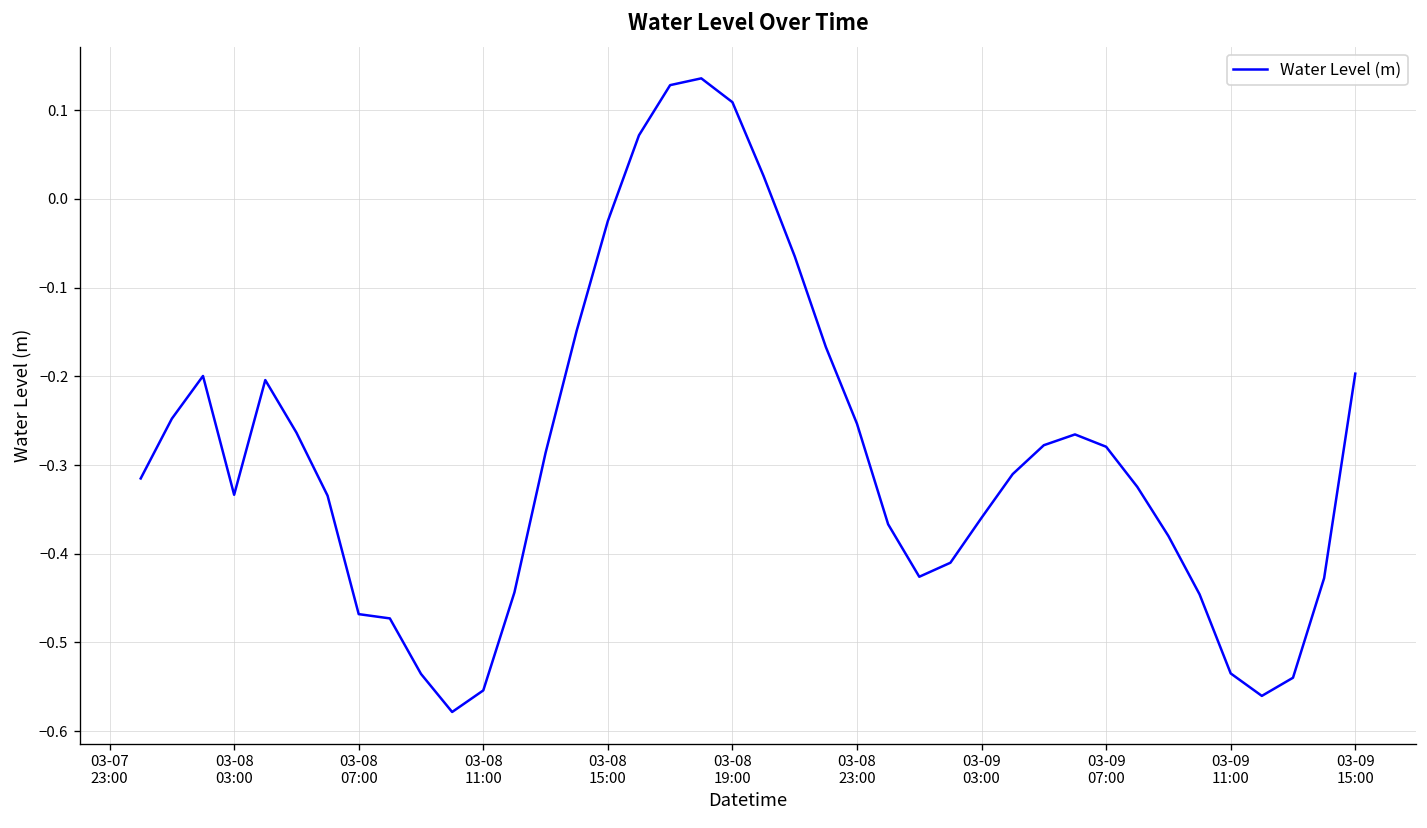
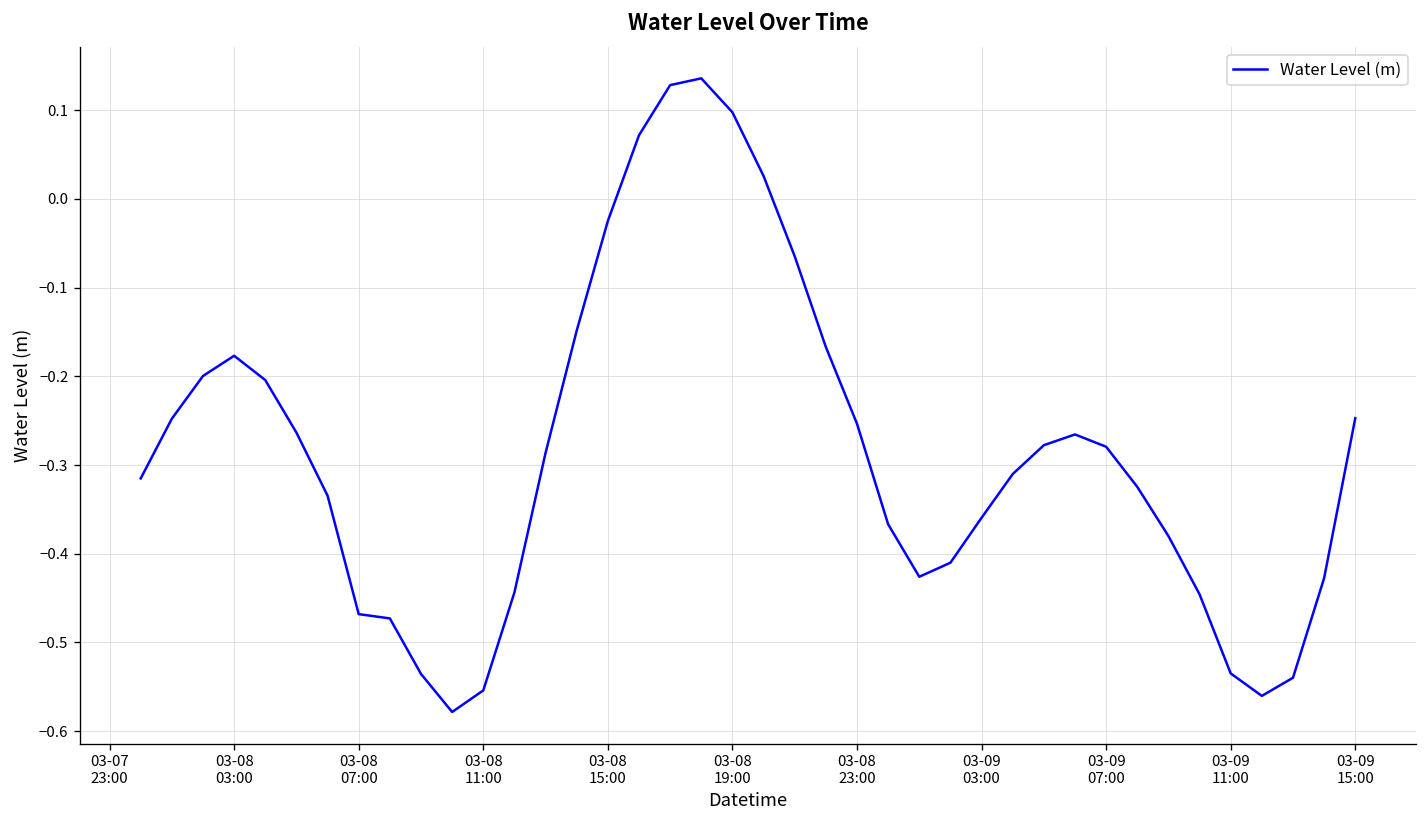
03-08 03:00: -0.33 -> -0.18
03-08 19:00: 0.11 -> 0.10
03-09 15:00: -0.20 -> -0.25
